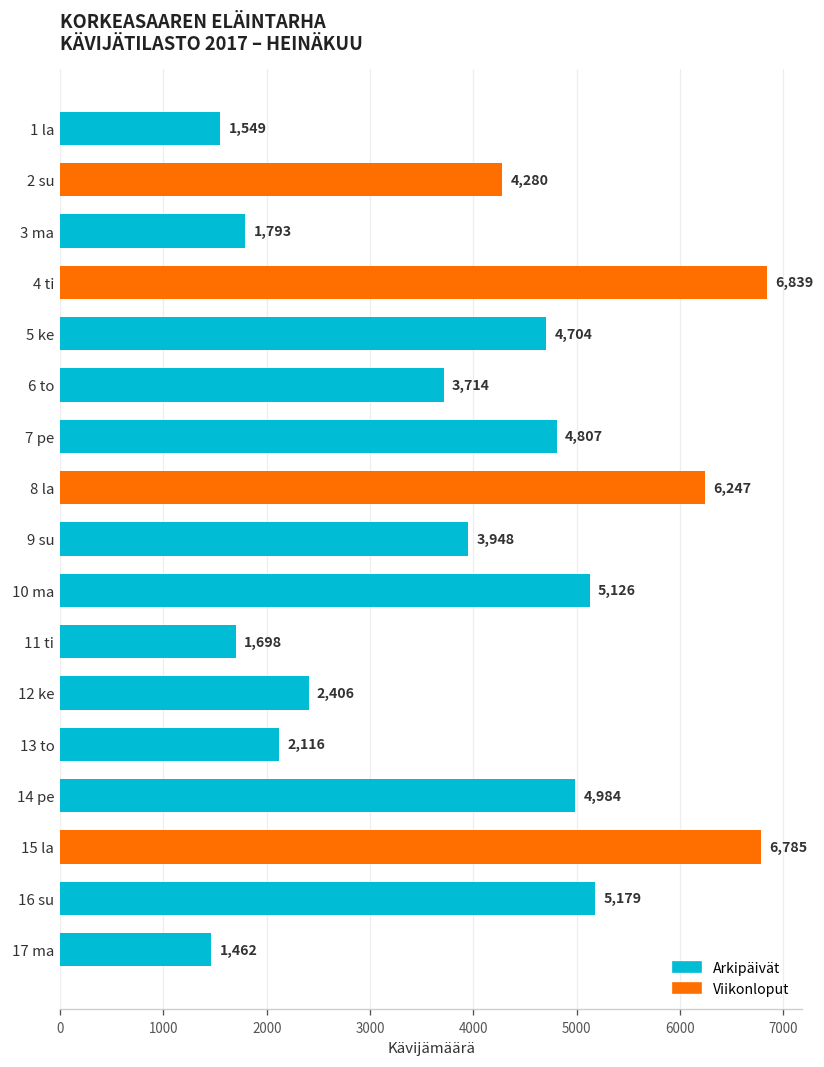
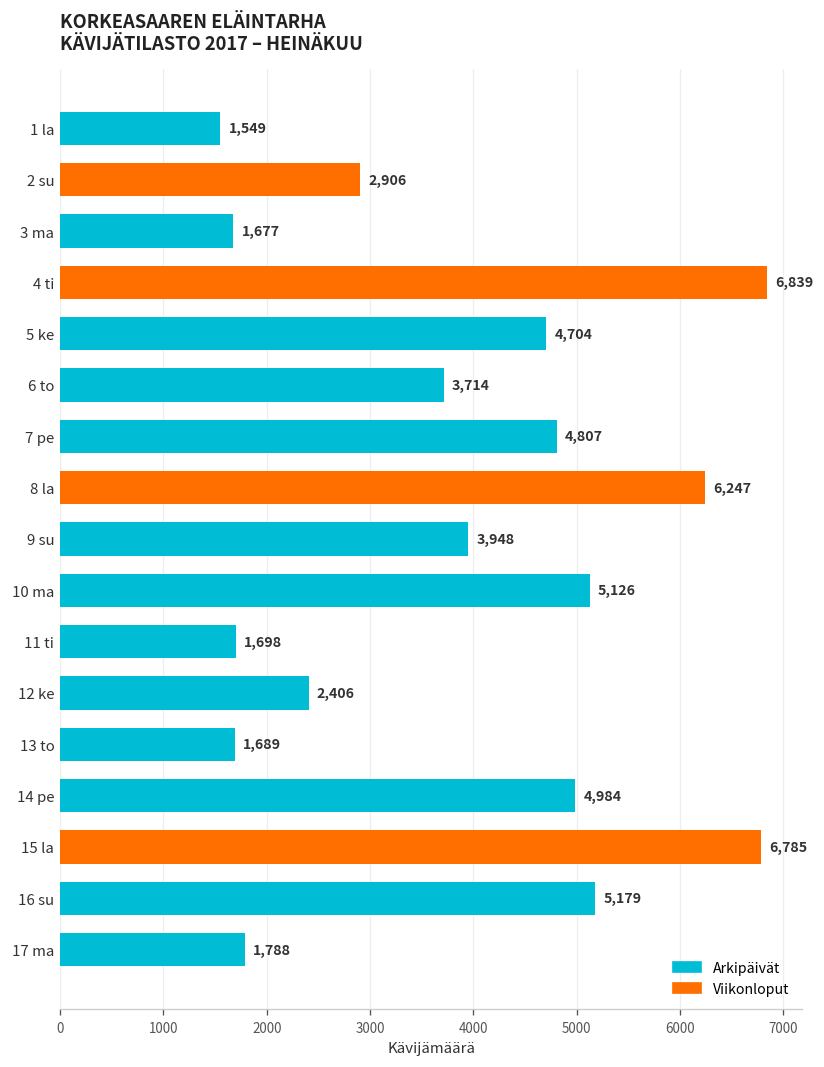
2 su: 4,280 -> 2,906
3 ma: 1,793 -> 1,677
13 to: 2,116 -> 1,689
17 ma: 1,462 -> 1,788
